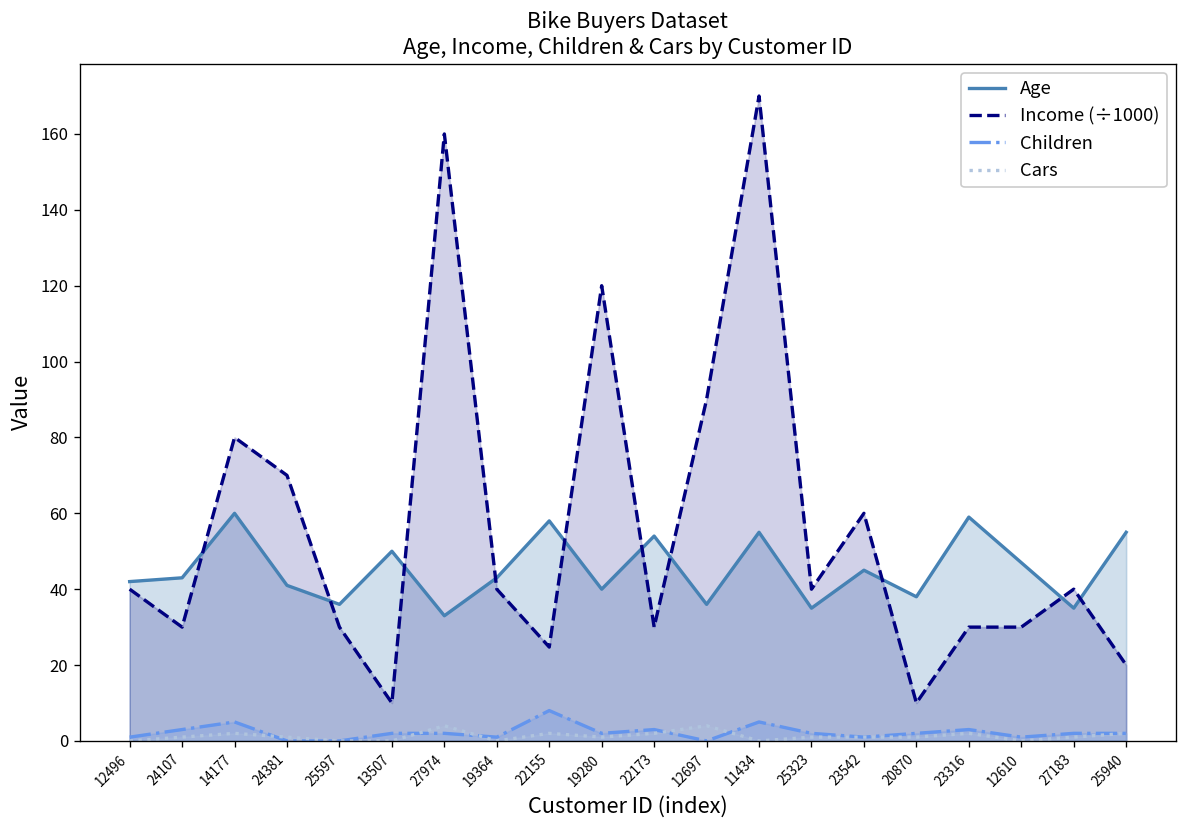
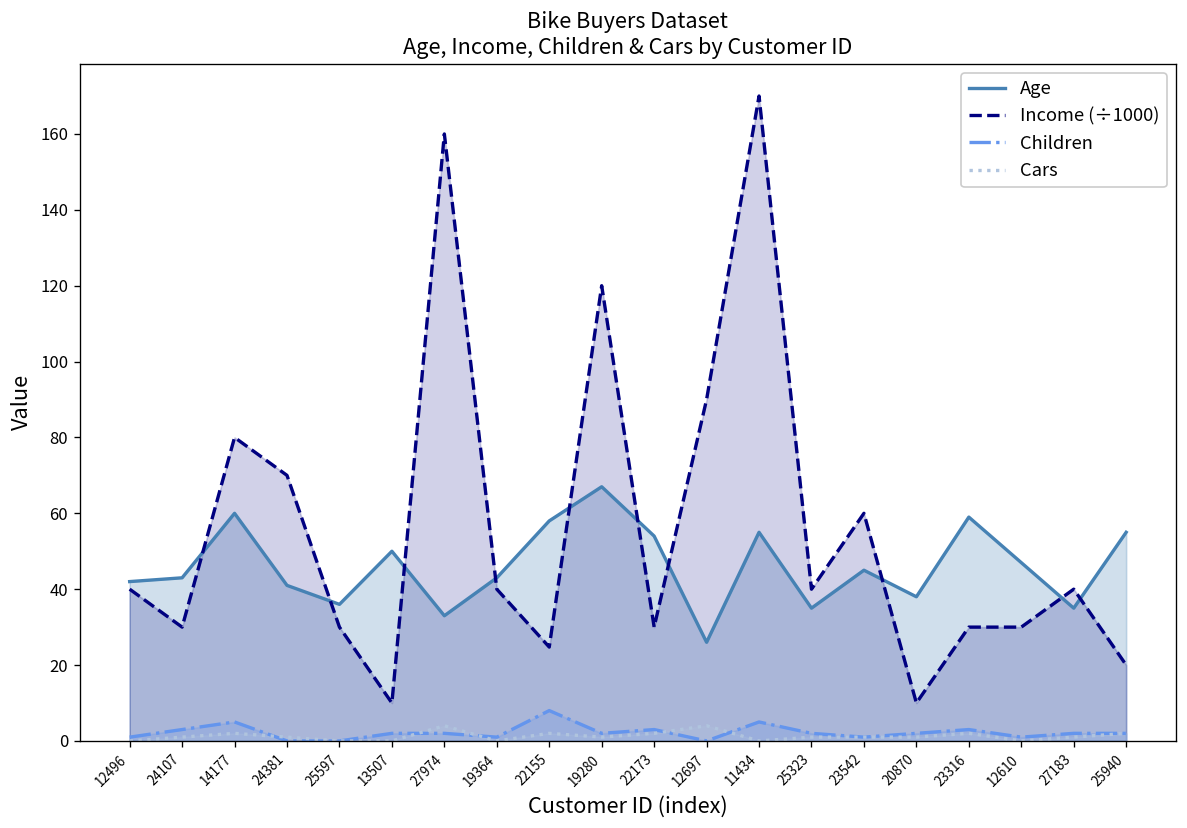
Age, 19280: 40 -> 67
Age, 12697: 36 -> 26
